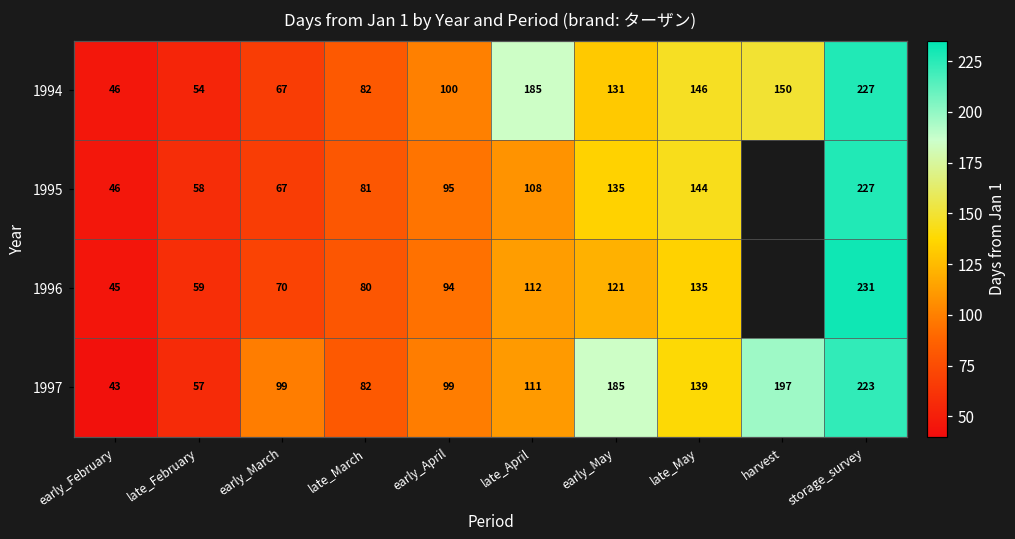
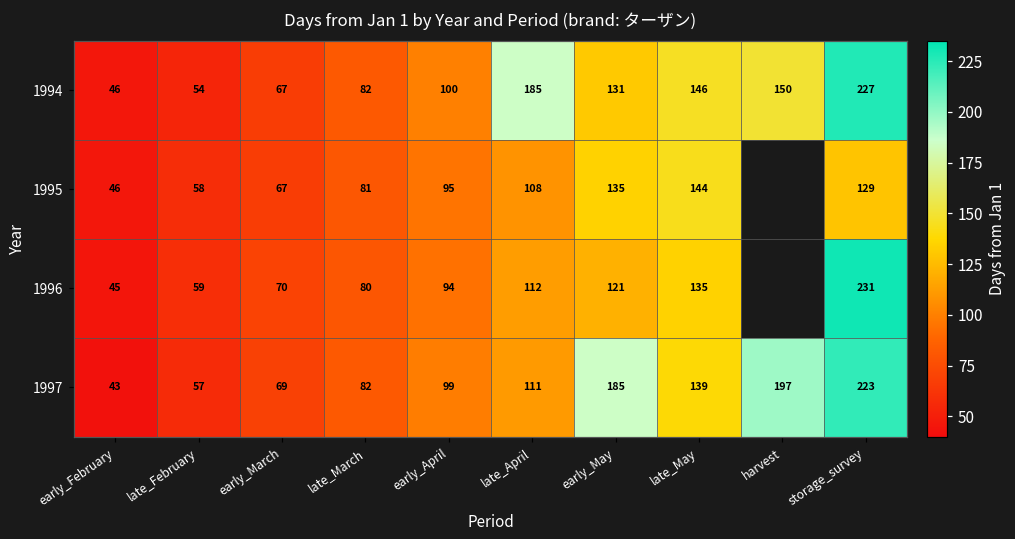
1995, storage_survey: 227 -> 129
1997, early_March: 99 -> 69
